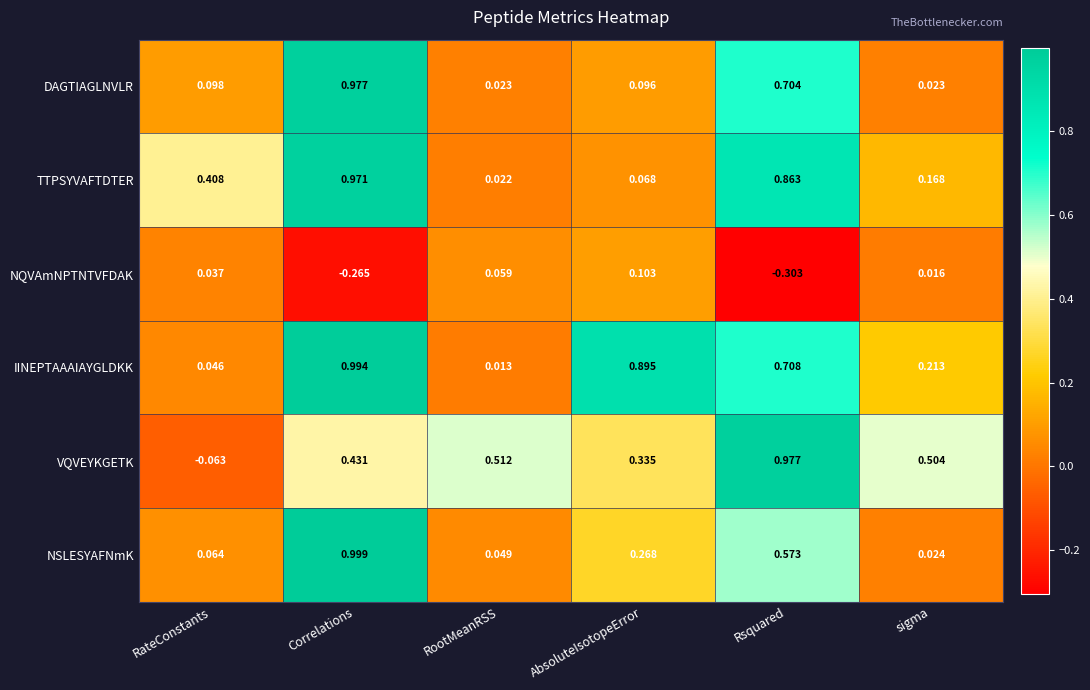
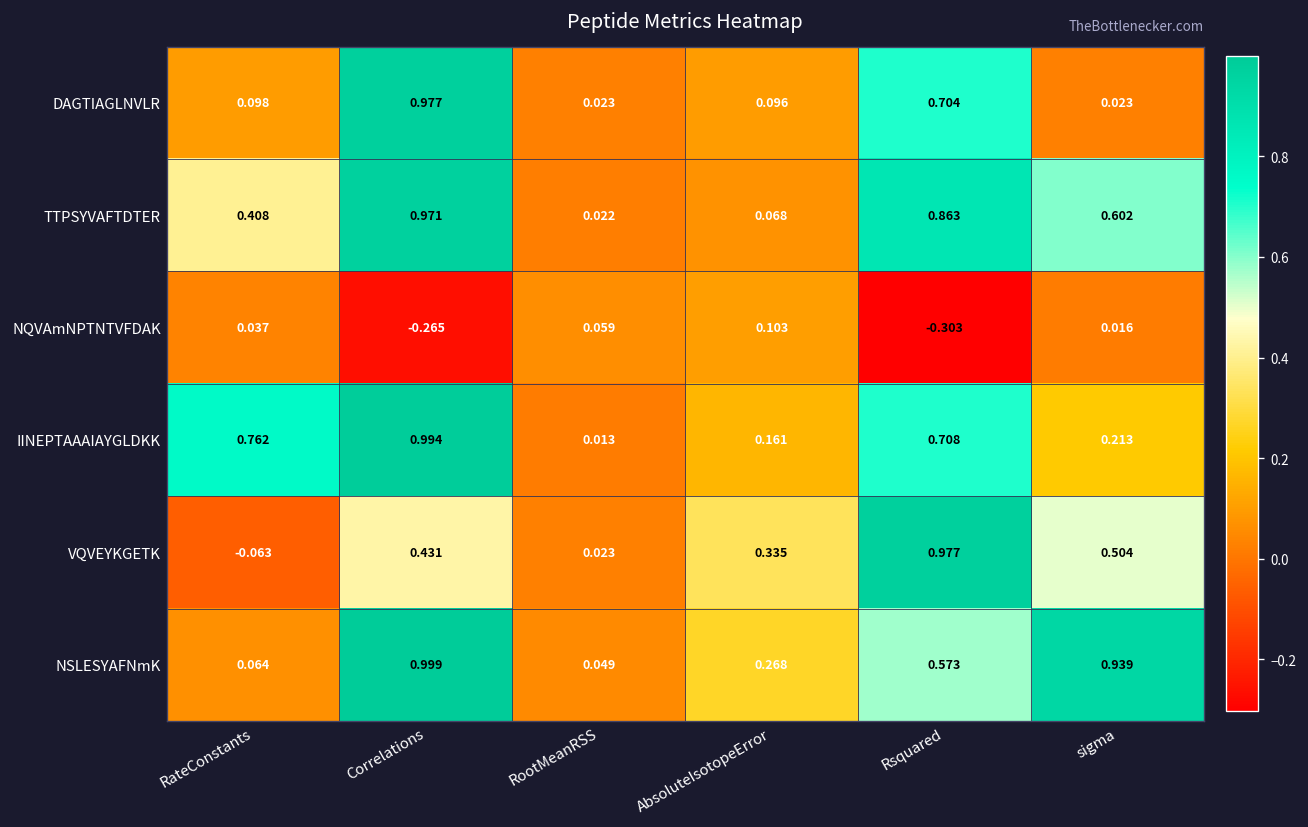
TTPSYVAFTDTER, sigma: 0.168 -> 0.602
IINEPTAAAIAYGLDKK, RateConstants: 0.046 -> 0.762
IINEPTAAAIAYGLDKK, AbsoluteIsotopeError: 0.895 -> 0.161
VQVEYKGETK, RootMeanRSS: 0.512 -> 0.023
NSLESYAFNmK, sigma: 0.024 -> 0.939
